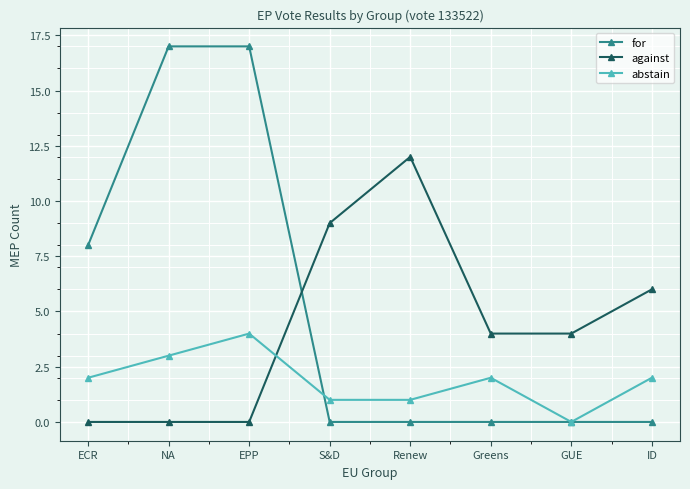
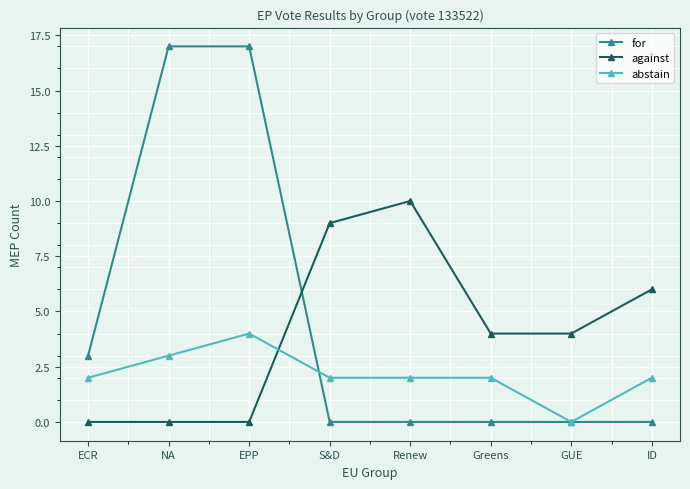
for, ECR: 8 -> 3
abstain, S&D: 1 -> 2
against, Renew: 12 -> 10
abstain, Renew: 1 -> 2
